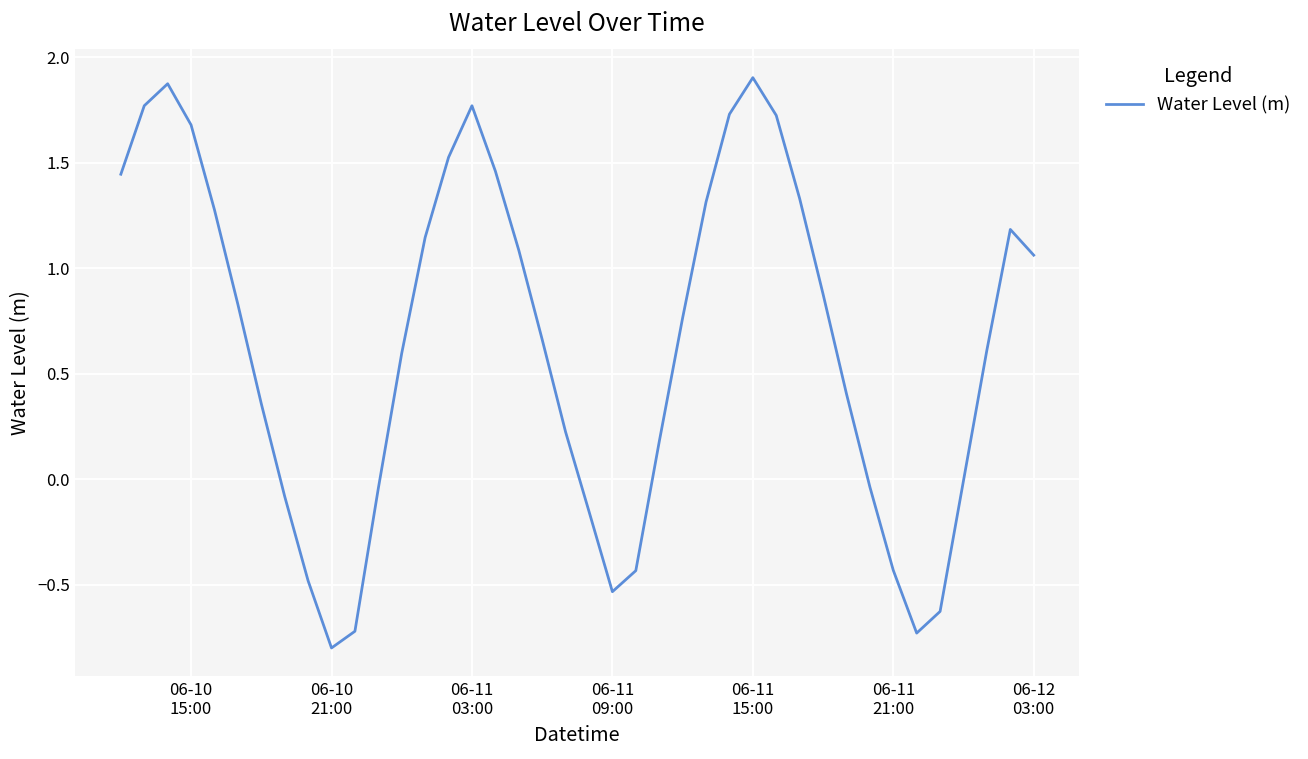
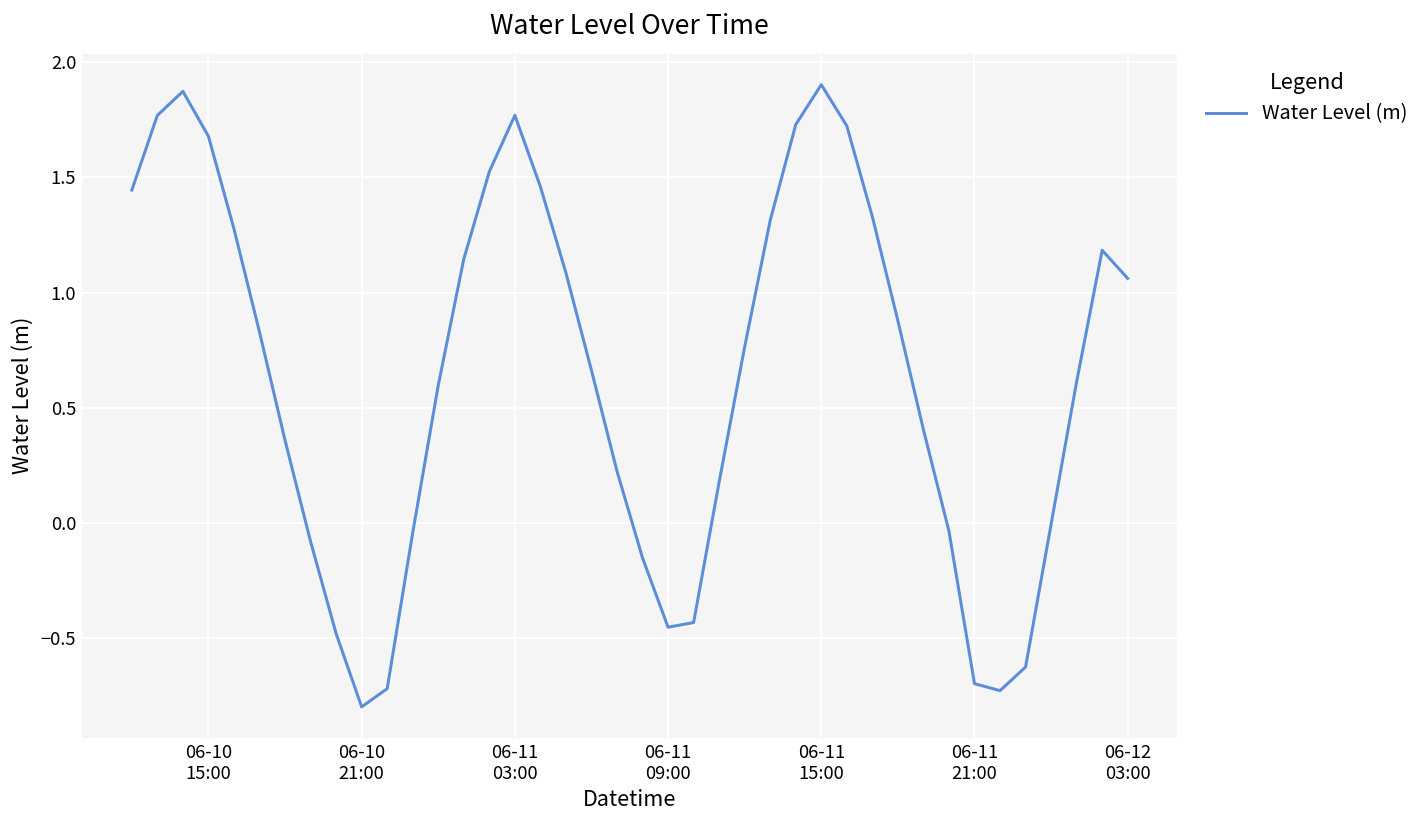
06-11 09:00: -0.53 -> -0.45
06-11 21:00: -0.43 -> -0.70
